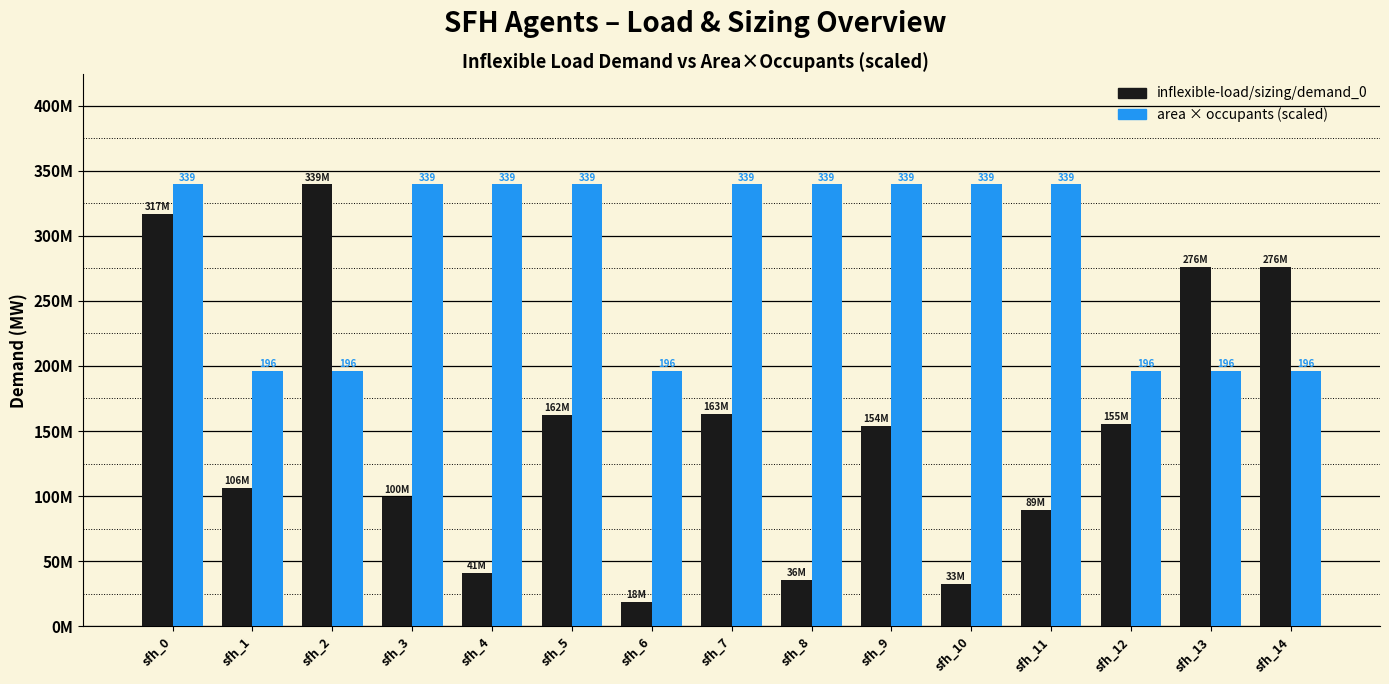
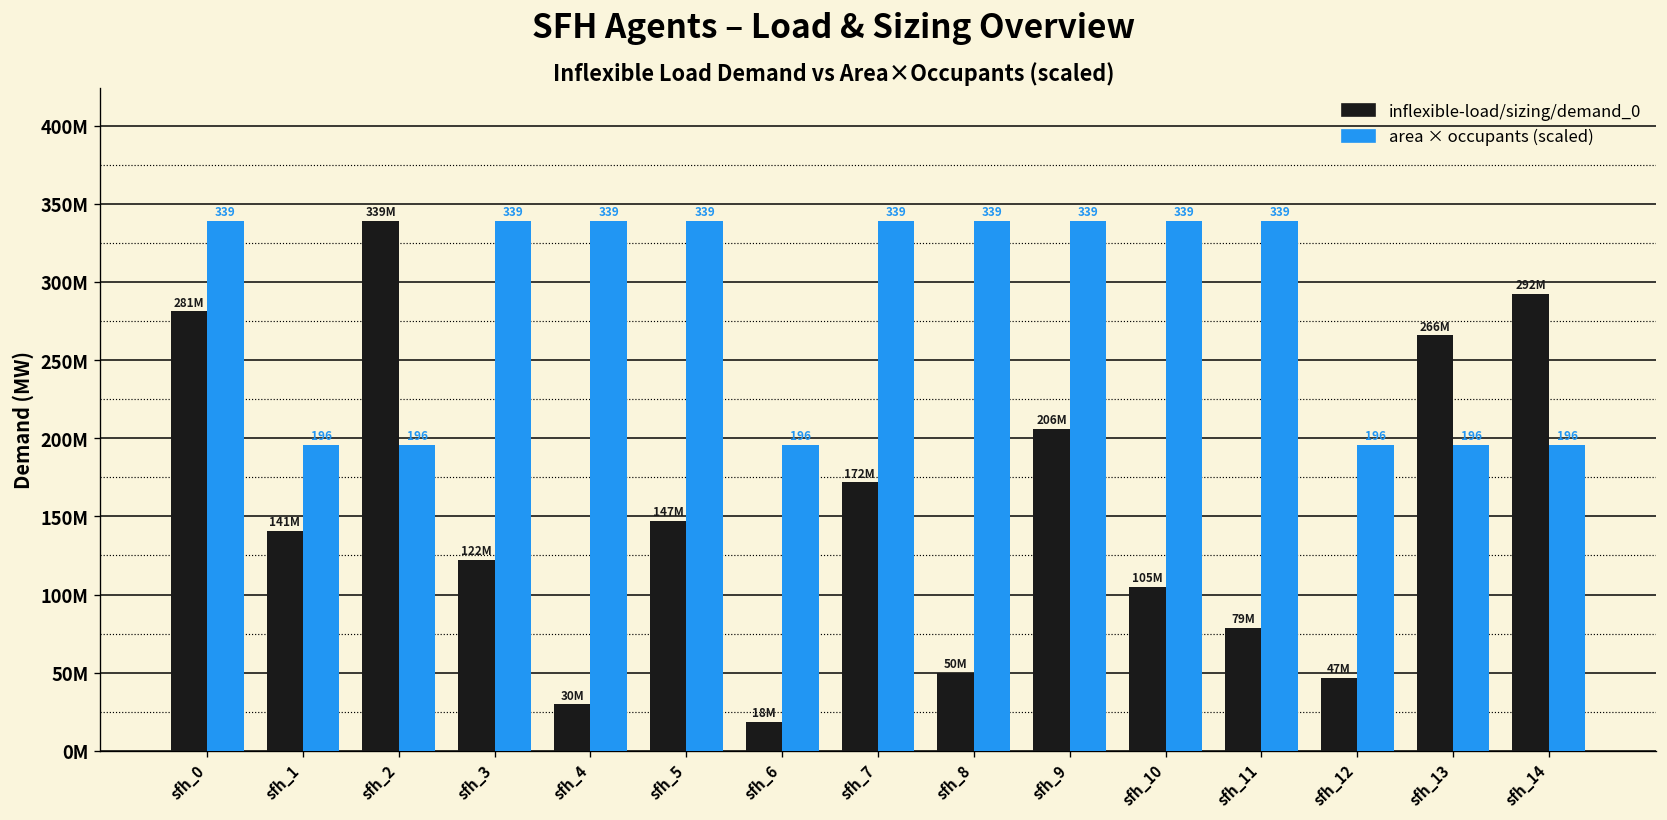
inflexible-load/sizing/demand_0, sfh_0: 317M -> 281M
inflexible-load/sizing/demand_0, sfh_1: 106M -> 141M
inflexible-load/sizing/demand_0, sfh_3: 100M -> 122M
inflexible-load/sizing/demand_0, sfh_4: 41M -> 30M
inflexible-load/sizing/demand_0, sfh_5: 162M -> 147M
inflexible-load/sizing/demand_0, sfh_7: 163M -> 172M
inflexible-load/sizing/demand_0, sfh_8: 36M -> 50M
inflexible-load/sizing/demand_0, sfh_9: 154M -> 206M
inflexible-load/sizing/demand_0, sfh_10: 33M -> 105M
inflexible-load/sizing/demand_0, sfh_11: 89M -> 79M
inflexible-load/sizing/demand_0, sfh_12: 155M -> 47M
inflexible-load/sizing/demand_0, sfh_13: 276M -> 266M
inflexible-load/sizing/demand_0, sfh_14: 276M -> 292M
